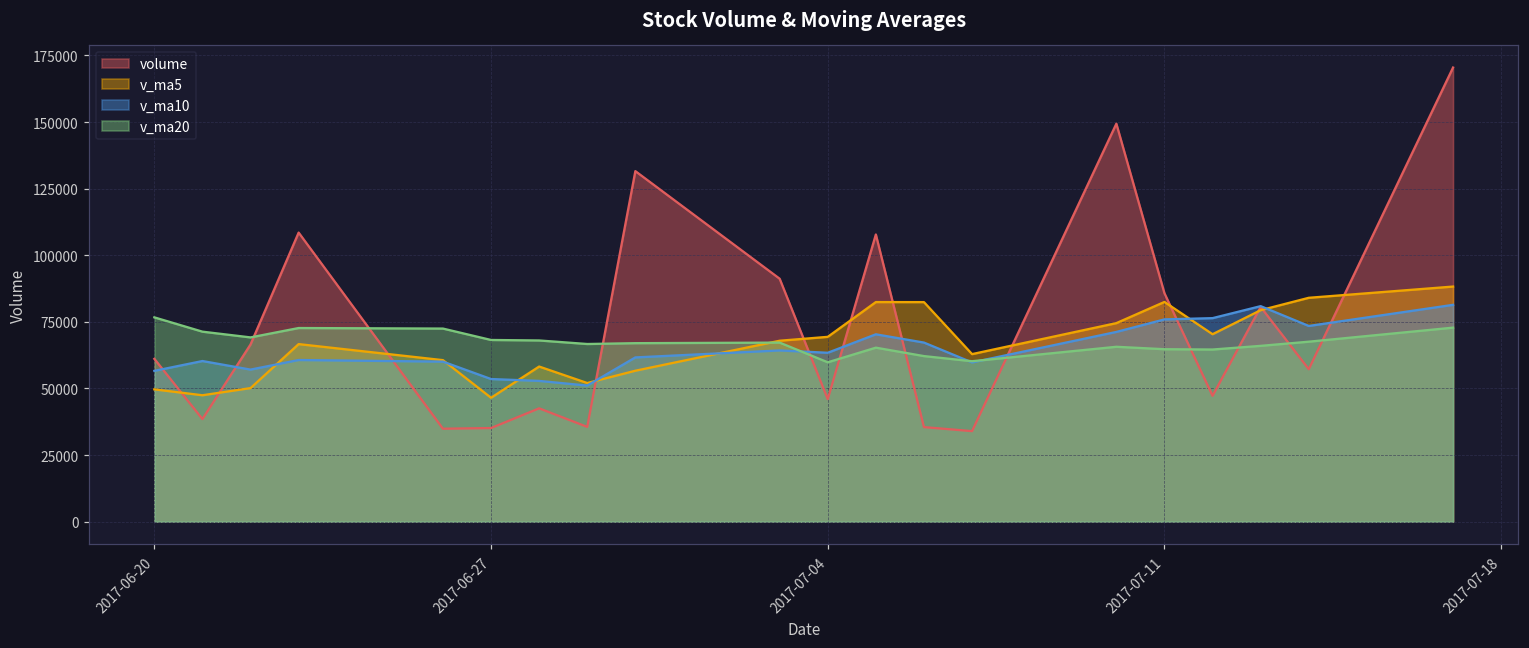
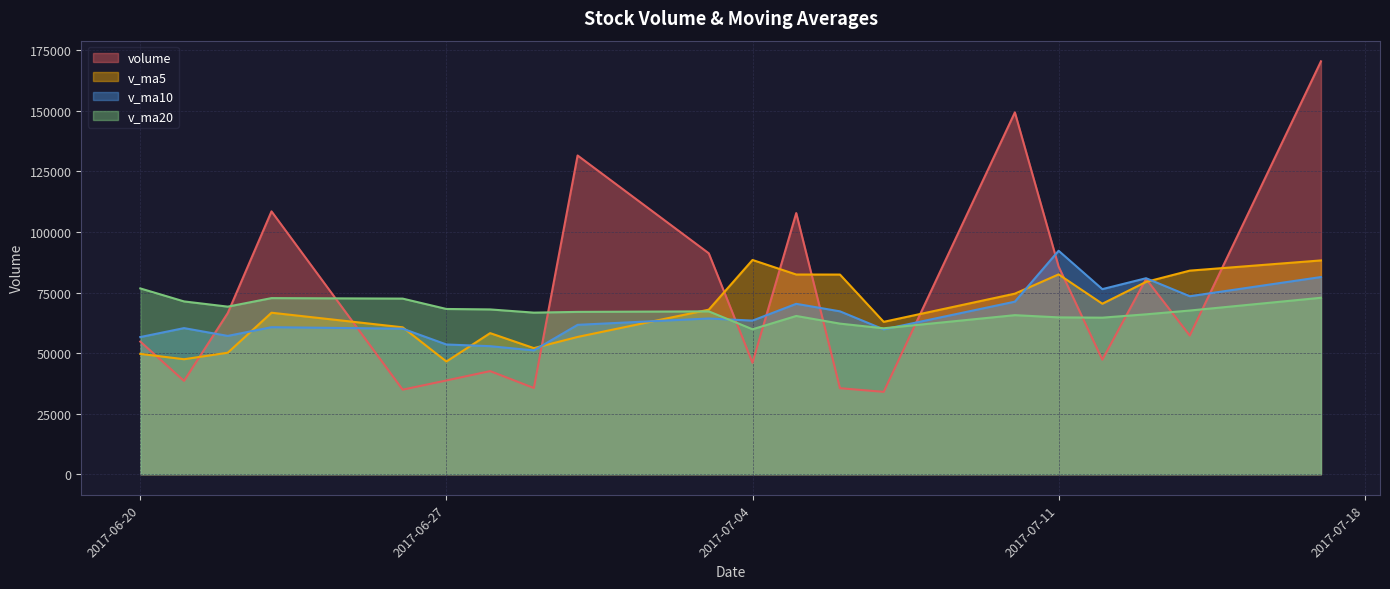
volume, 2017-06-20: 61000 -> 55000
volume, 2017-06-27: 35000 -> 39000
v_ma5, 2017-07-04: 69000 -> 88000
v_ma10, 2017-07-11: 76000 -> 92000
